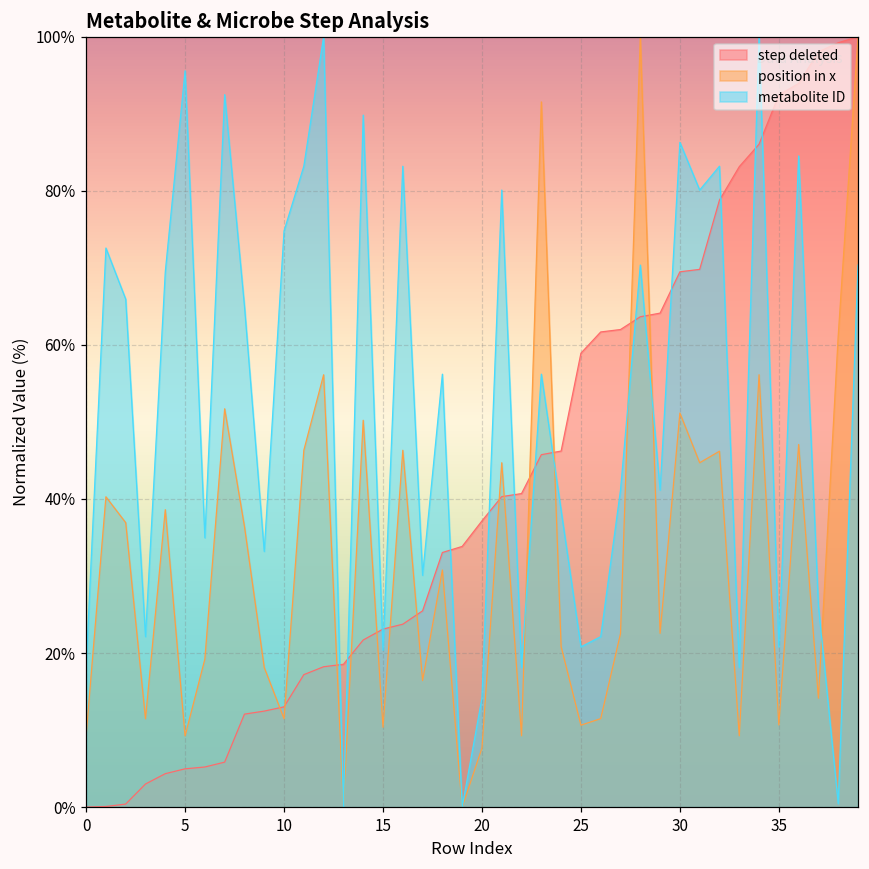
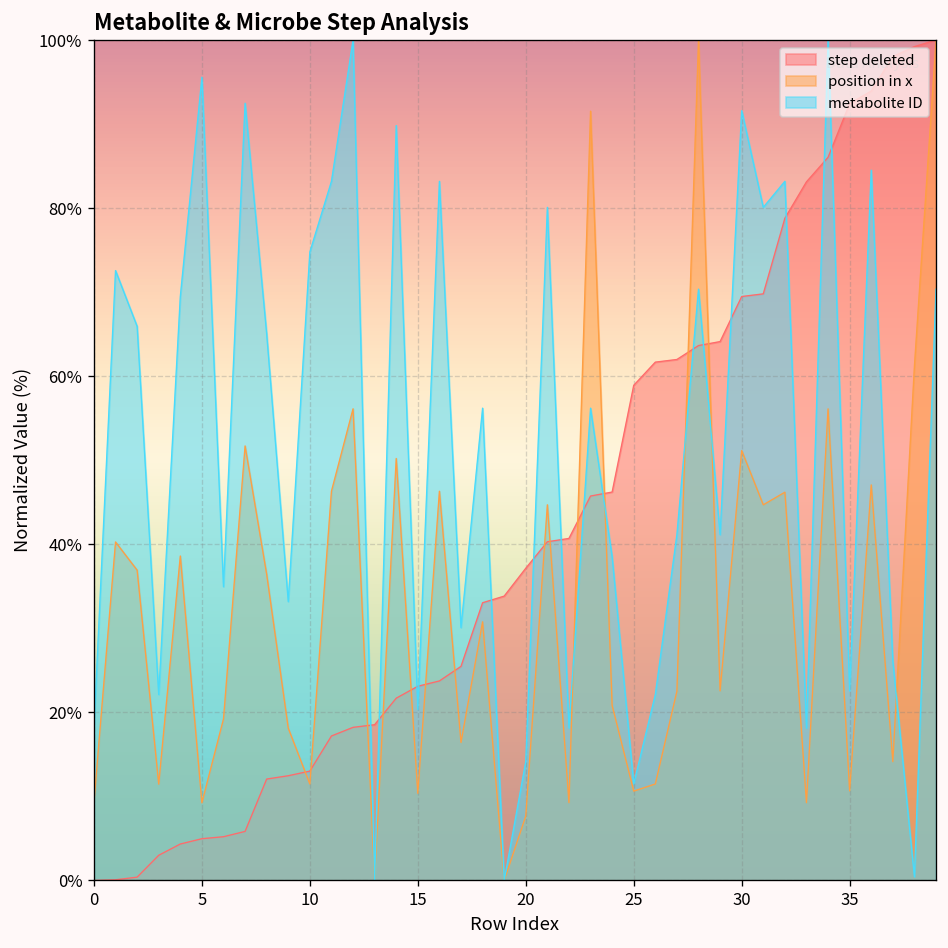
metabolite ID, 25: 21% -> 12%
metabolite ID, 30: 86% -> 92%
metabolite ID, 35: 21% -> 23%
